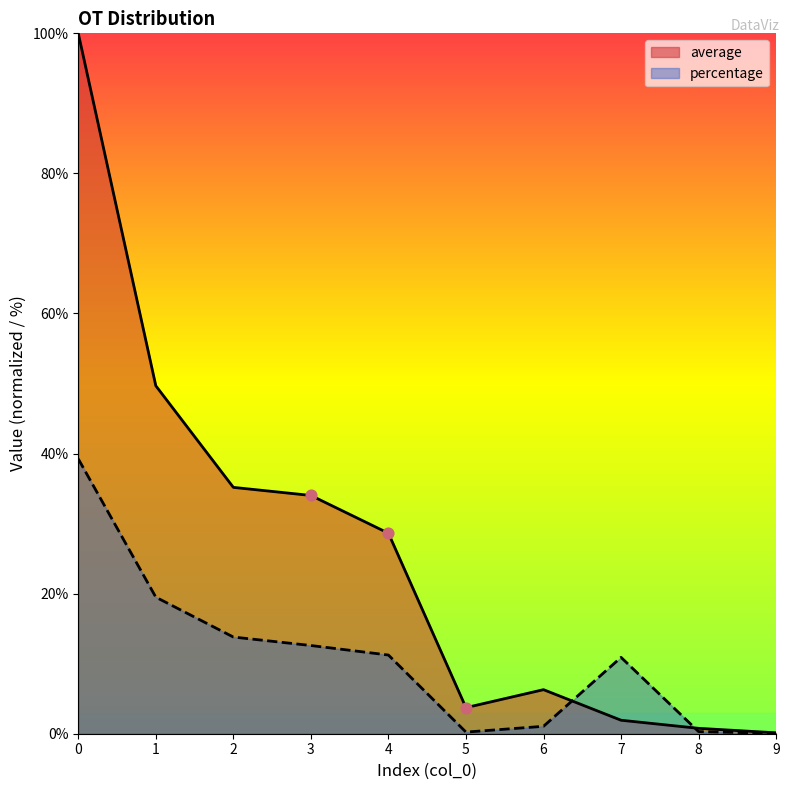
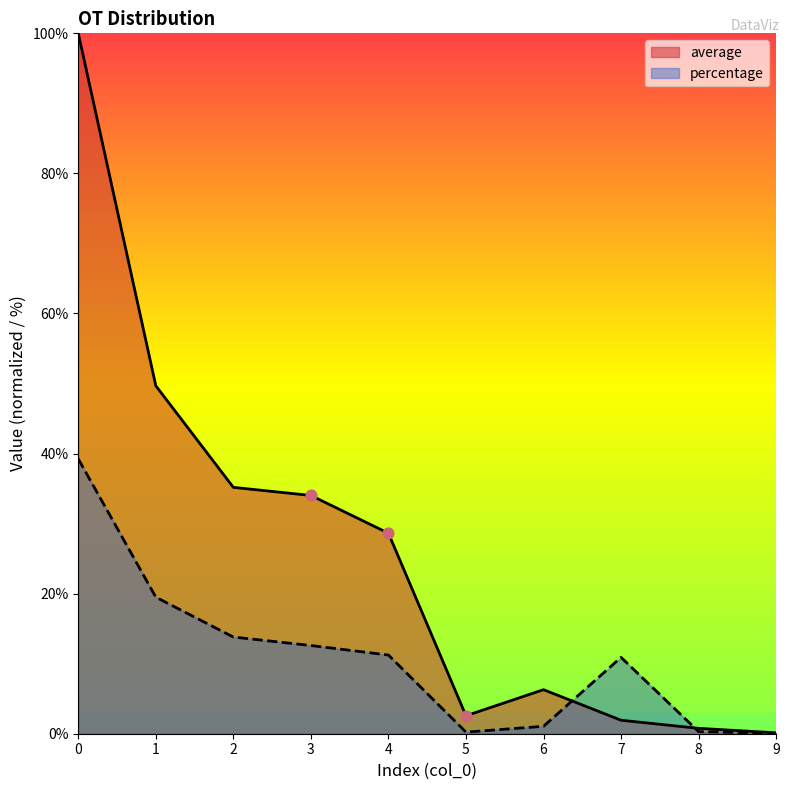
average, 5: 4% -> 3%
